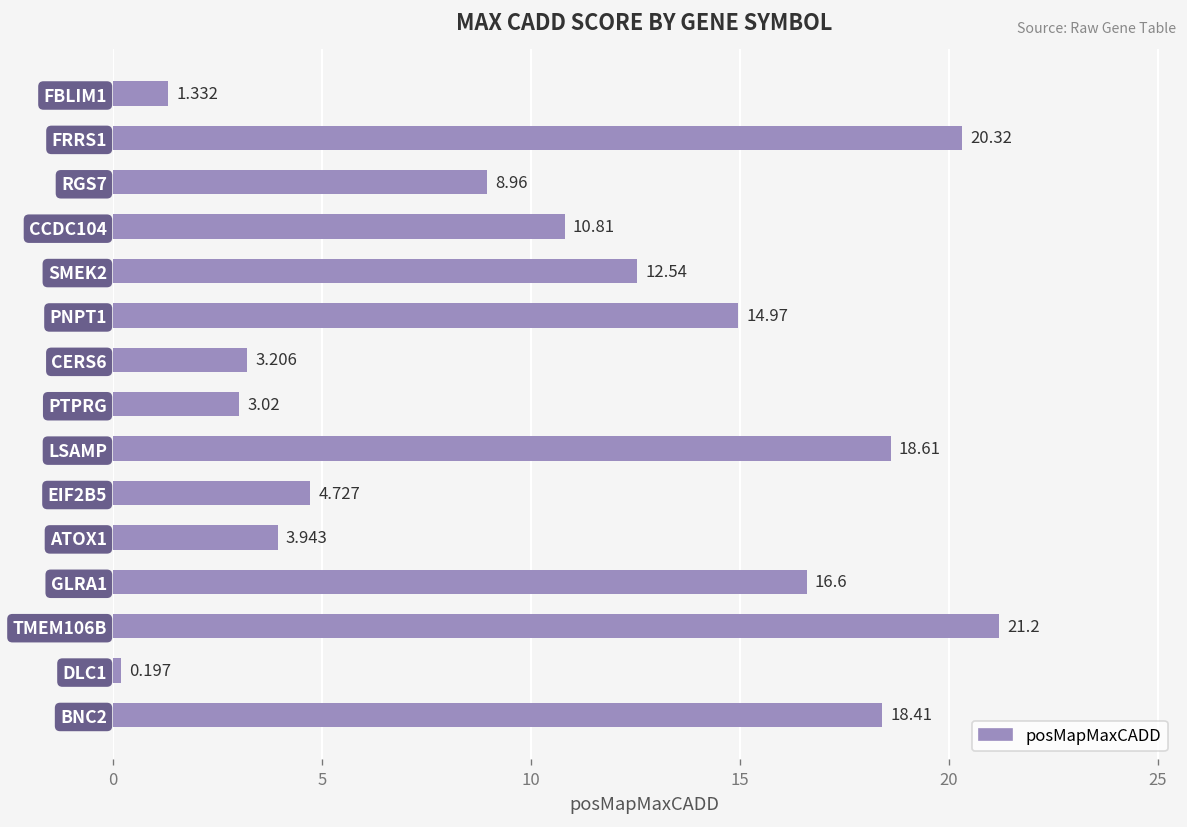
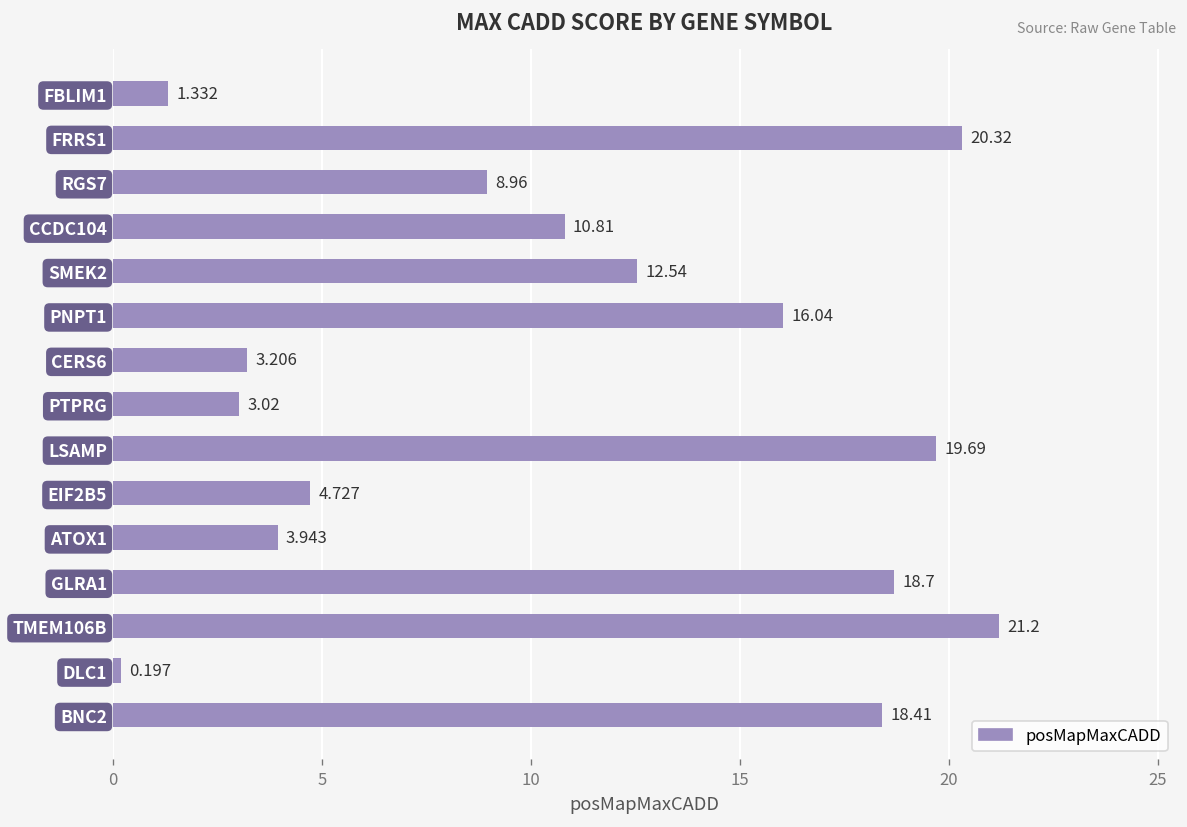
PNPT1: 14.97 -> 16.04
LSAMP: 18.61 -> 19.69
GLRA1: 16.6 -> 18.7
